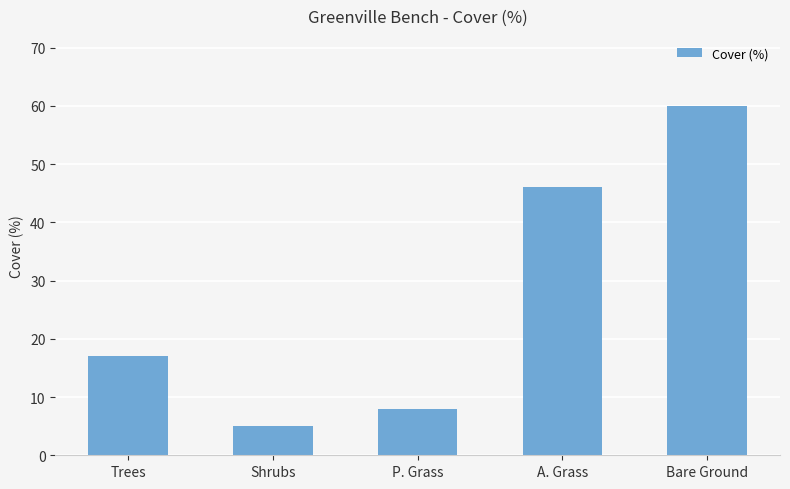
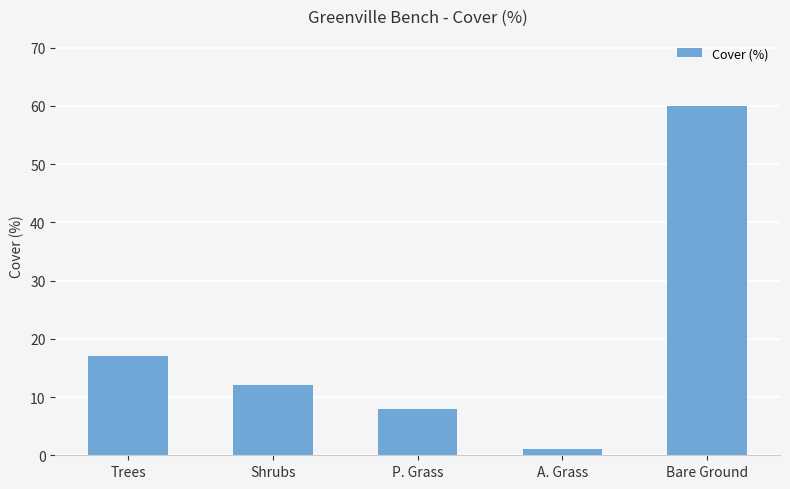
Shrubs: 5 -> 12
A. Grass: 46 -> 1
